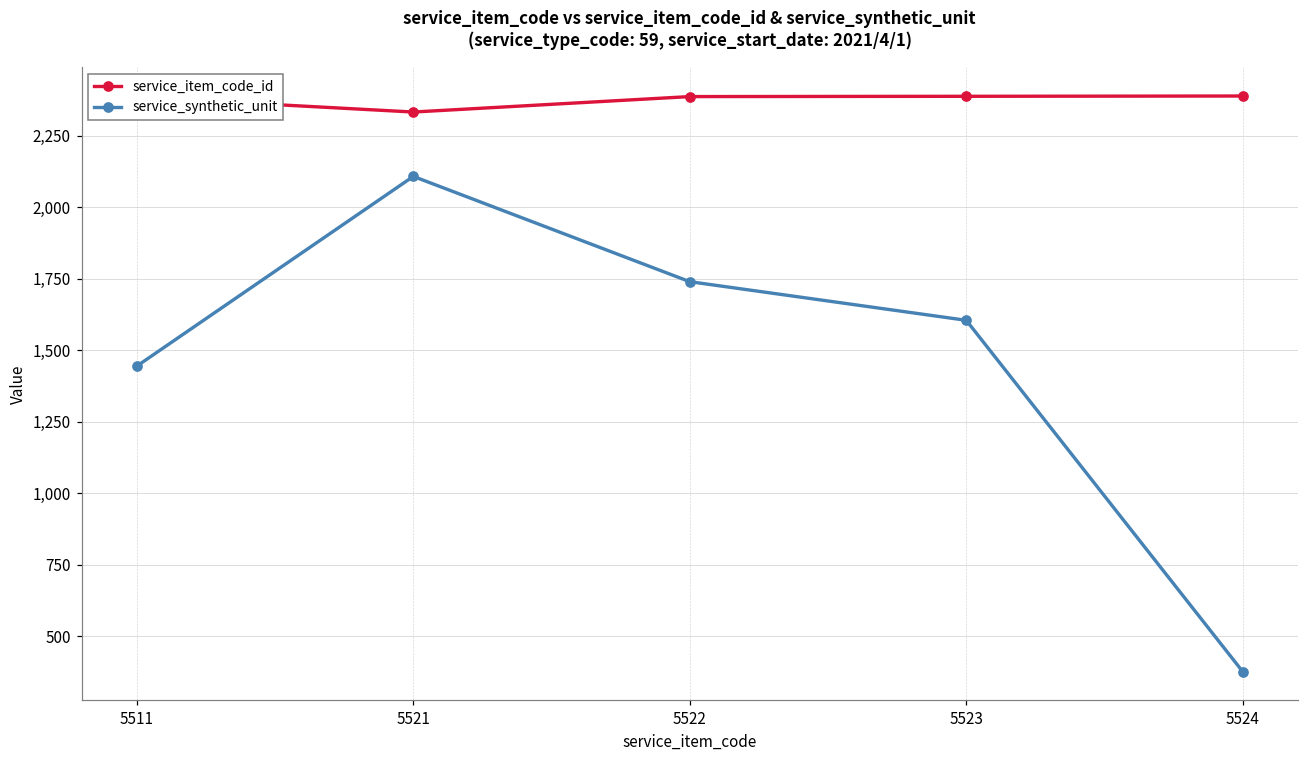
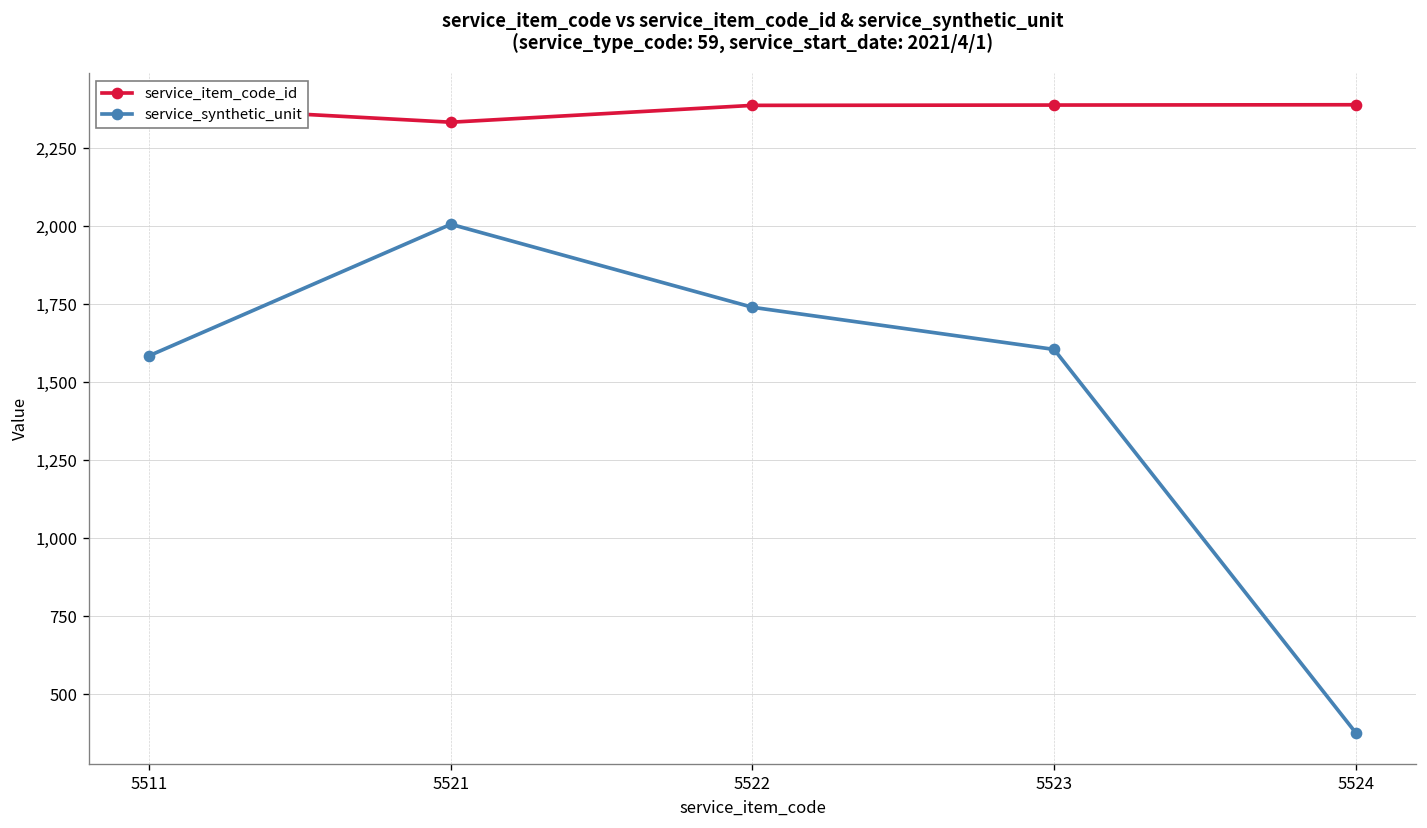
service_synthetic_unit, 5511: 1,450 -> 1,590
service_synthetic_unit, 5521: 2,110 -> 2,010
